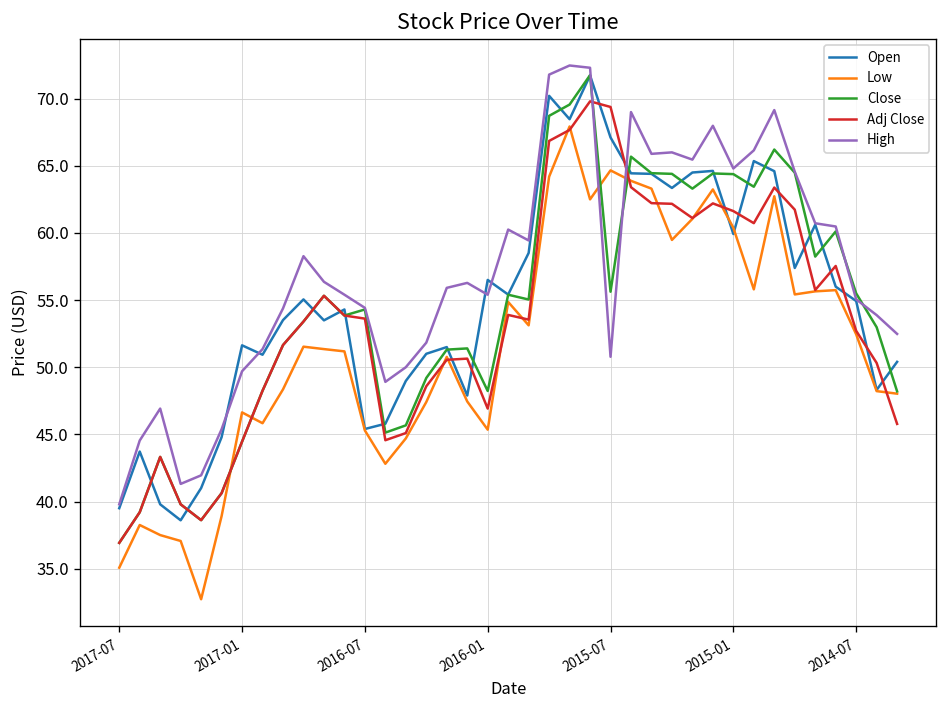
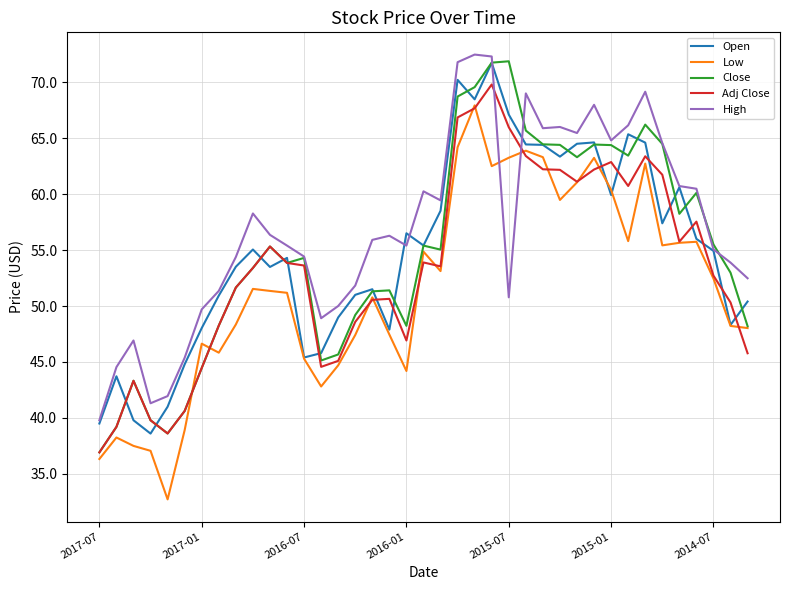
Low, 2017-07: 35.1 -> 36.3
Open, 2017-01: 51.6 -> 48.0
Low, 2016-01: 45.3 -> 44.2
Low, 2015-07: 64.7 -> 63.3
Close, 2015-07: 55.6 -> 71.9
Adj Close, 2015-07: 69.4 -> 66.0
Adj Close, 2015-01: 61.6 -> 62.9
